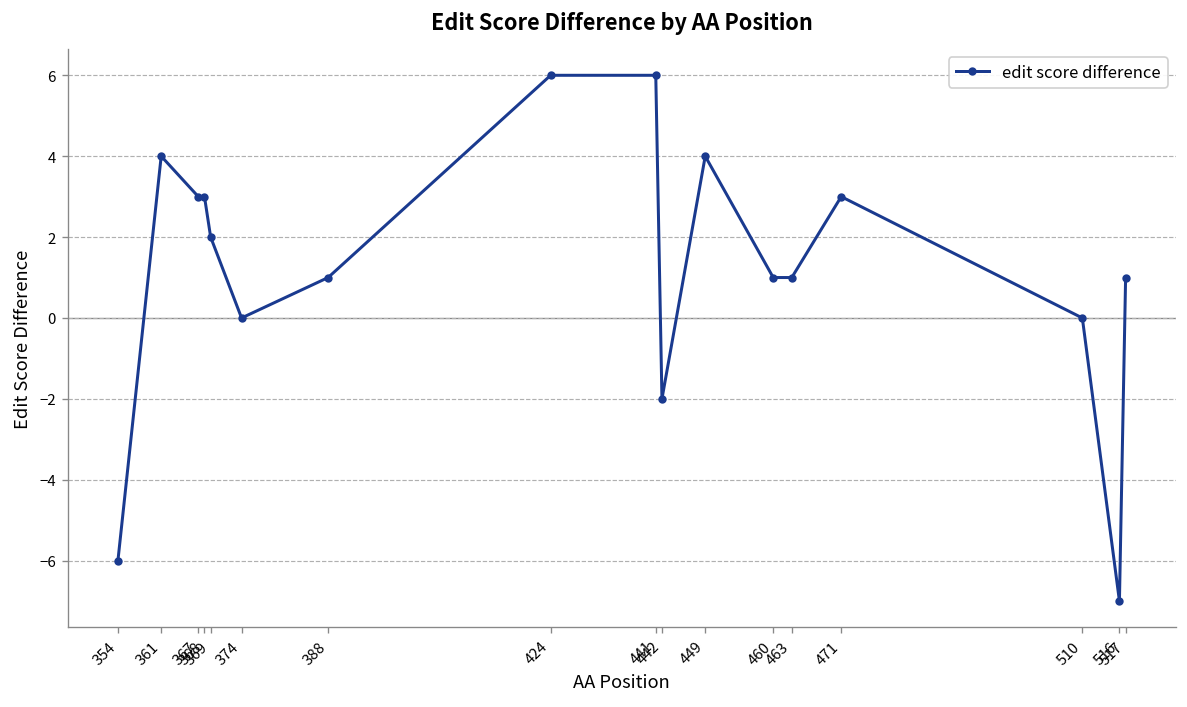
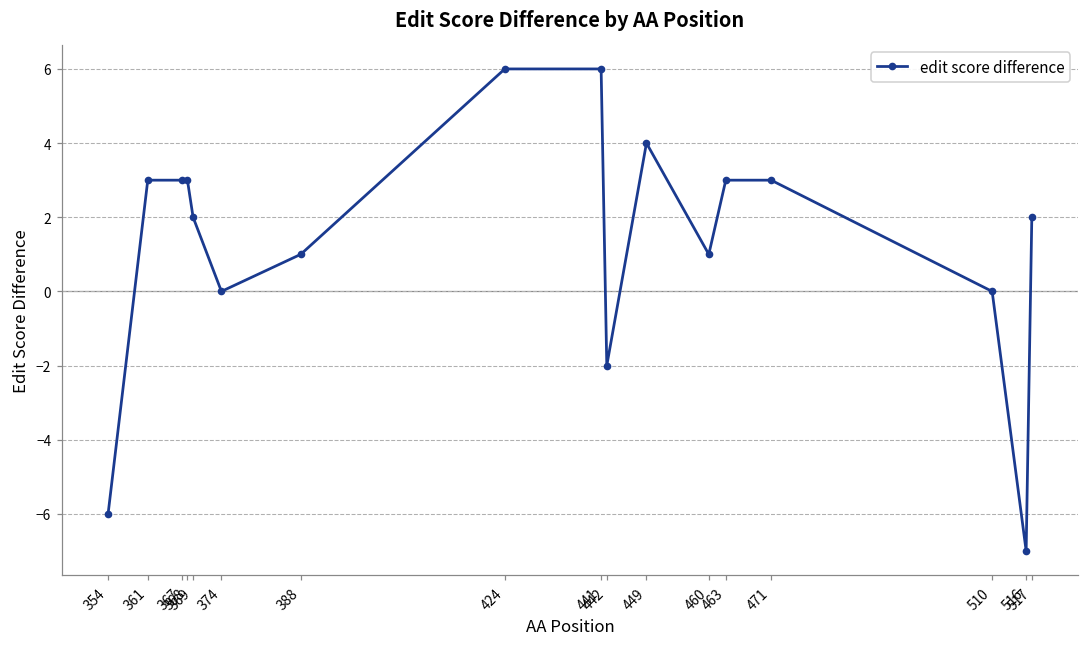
361: 4 -> 3
463: 1 -> 3
517: 1 -> 2
